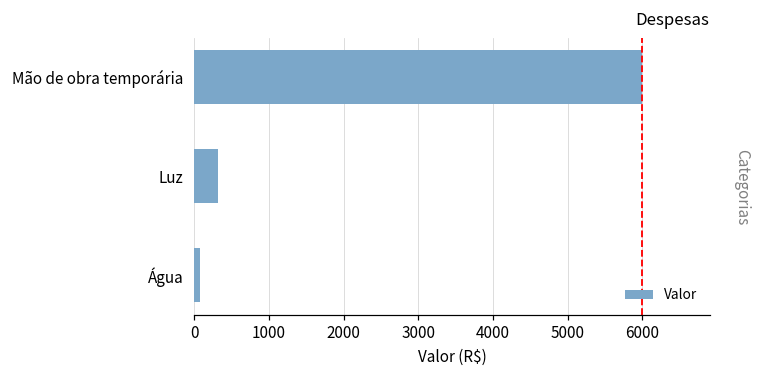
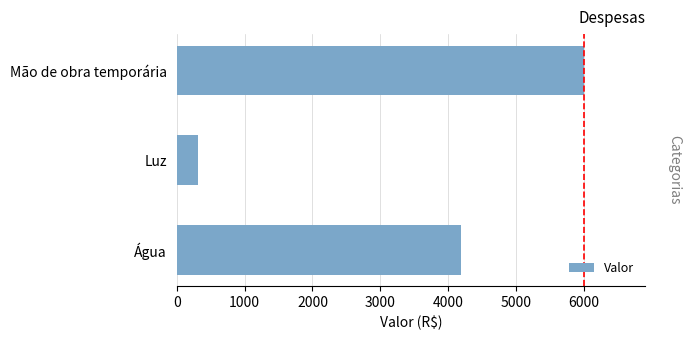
Água: 100 -> 4200
